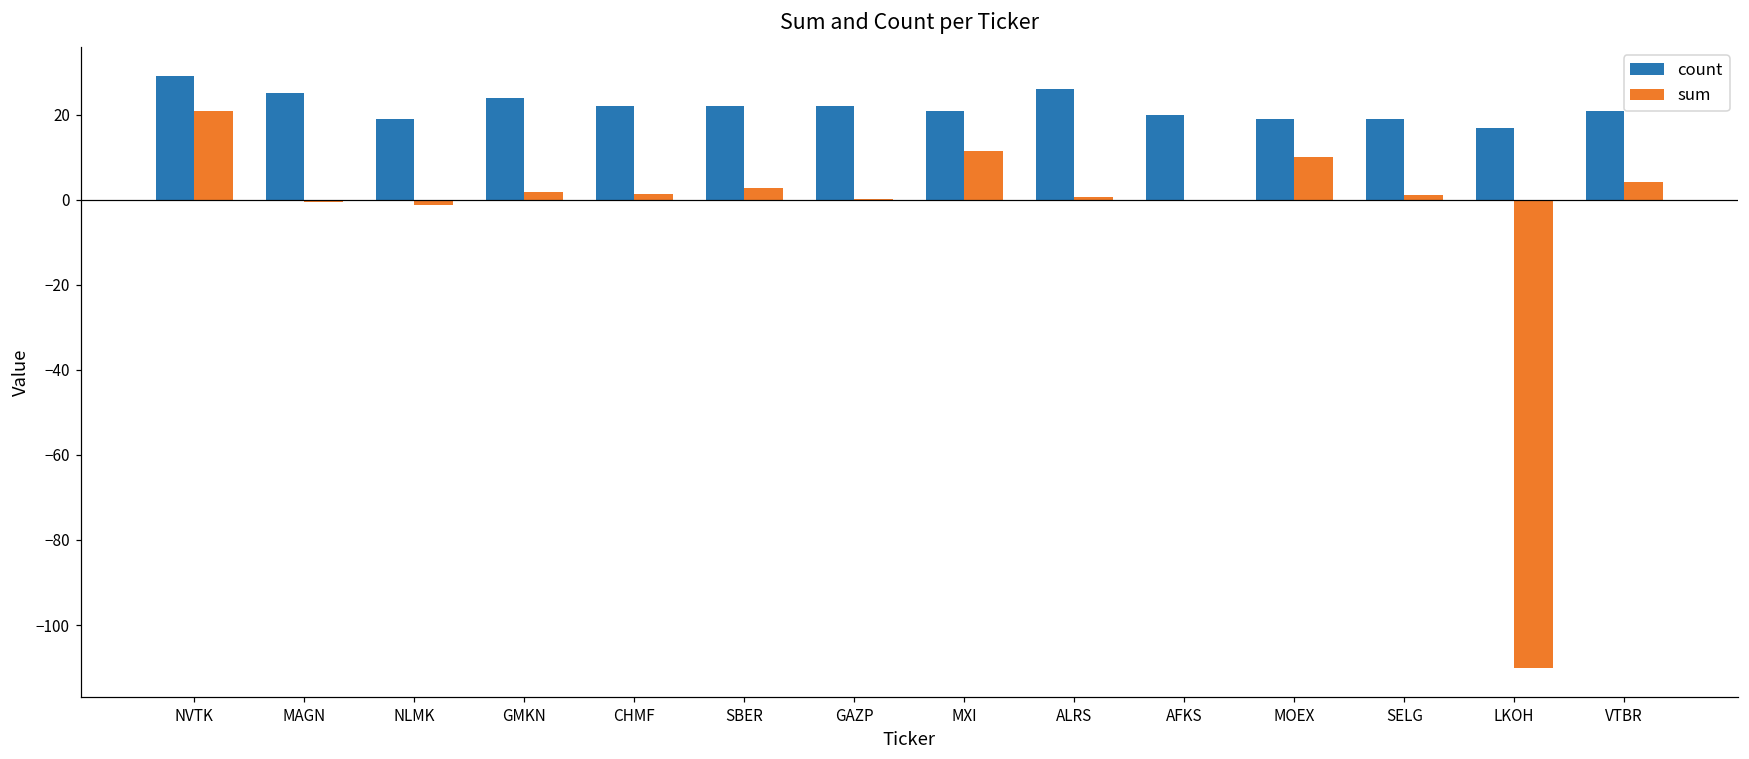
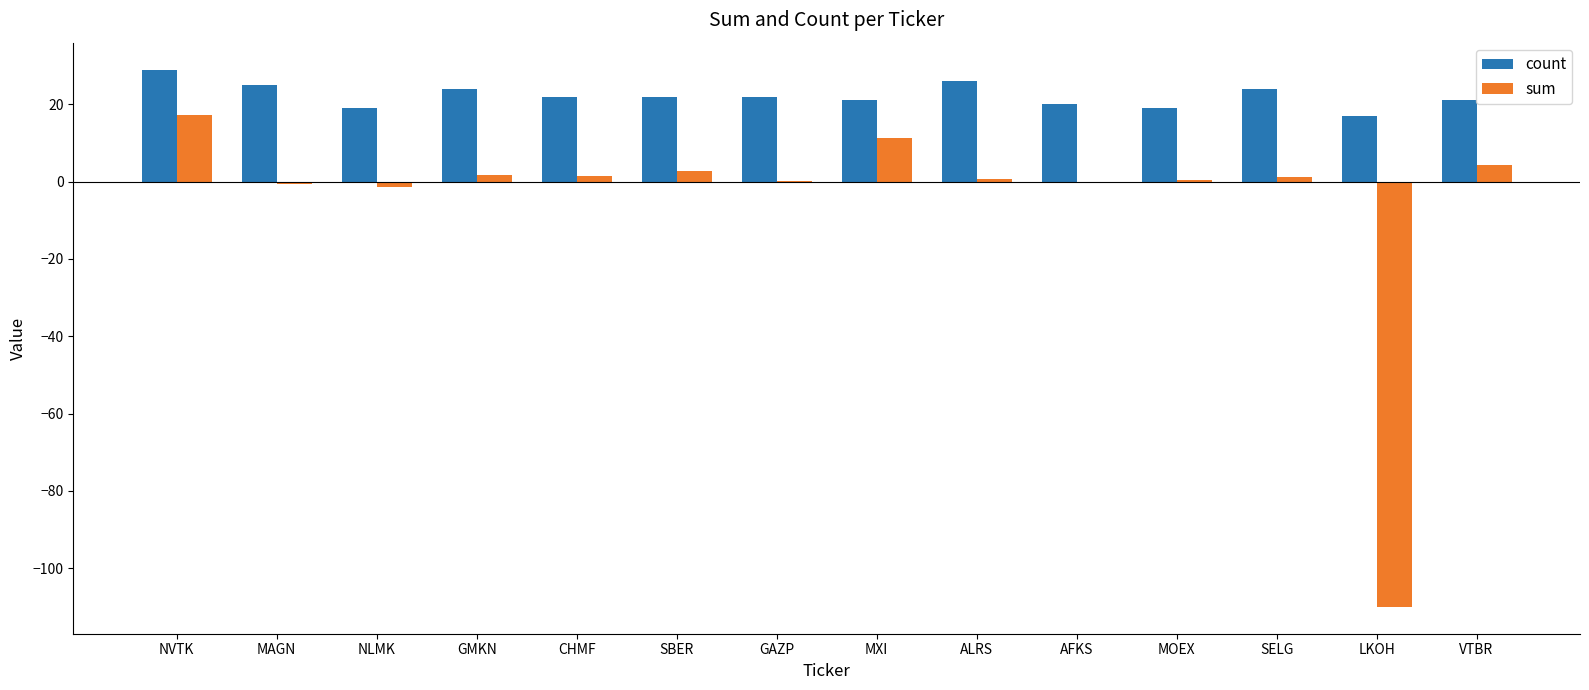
sum, NVTK: 21 -> 17
sum, MOEX: 10 -> 1
count, SELG: 19 -> 24
